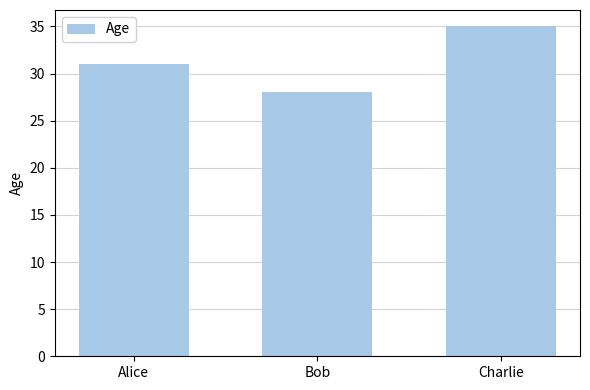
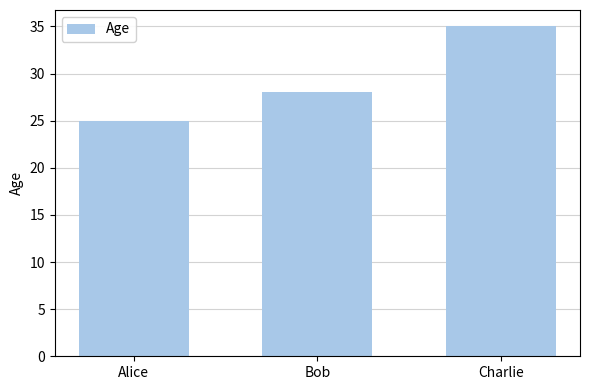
Alice: 31 -> 25
